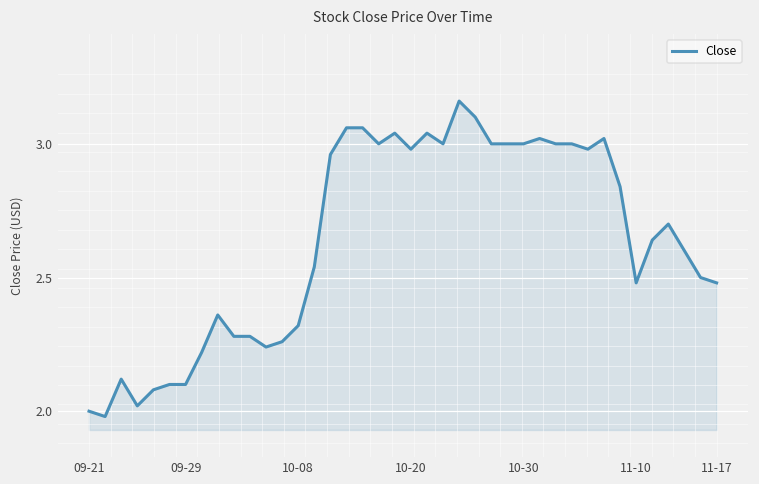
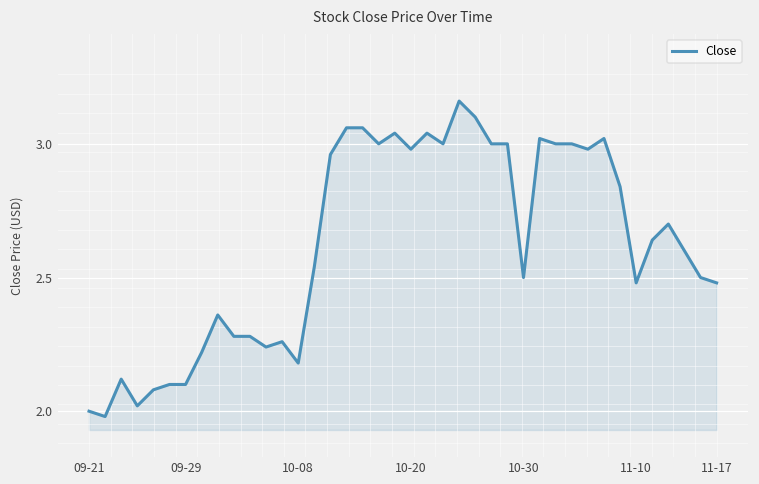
10-08: 2.32 -> 2.18
10-30: 3.0 -> 2.5
